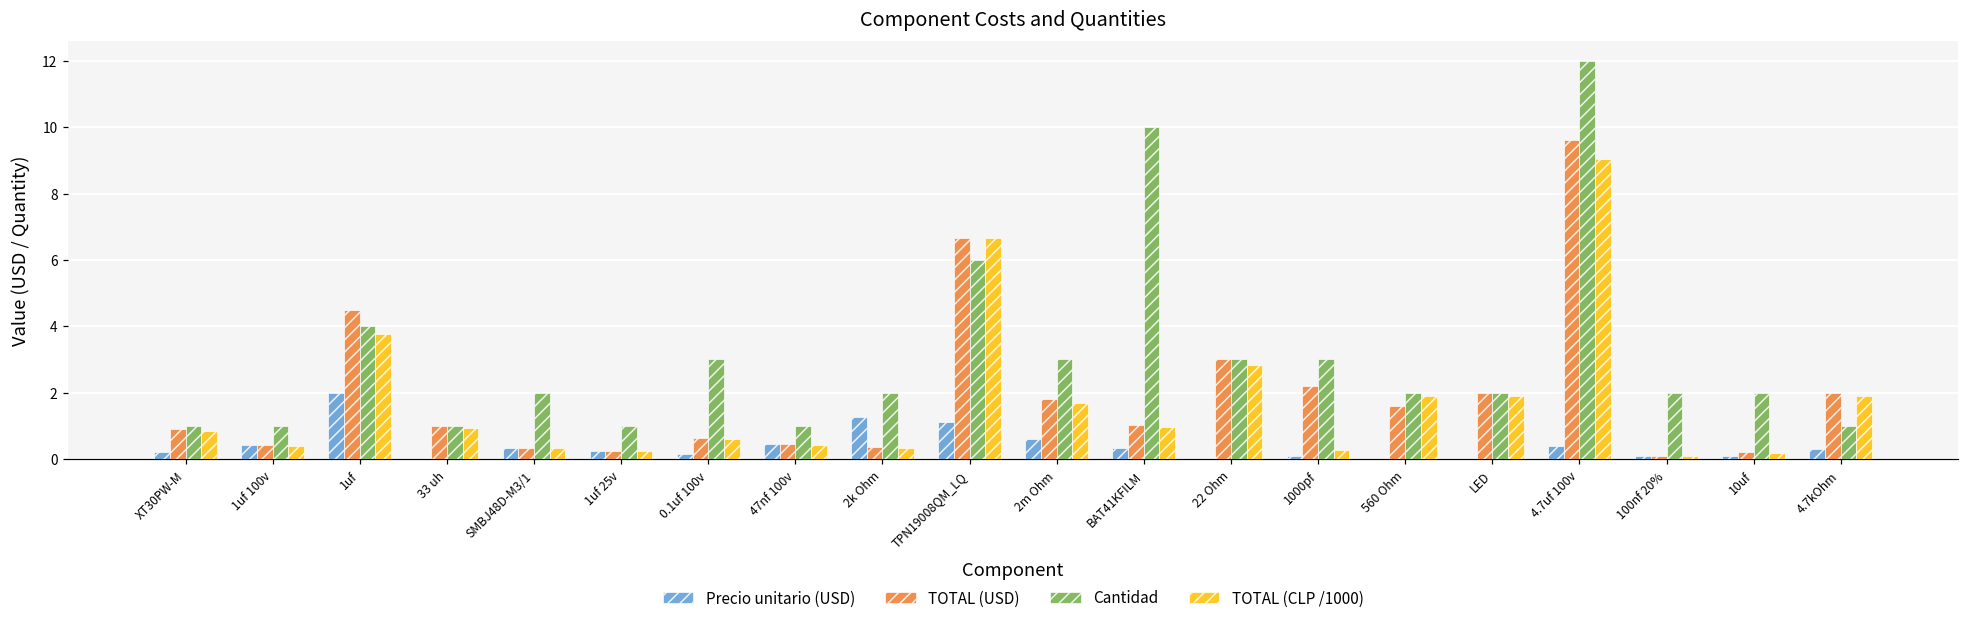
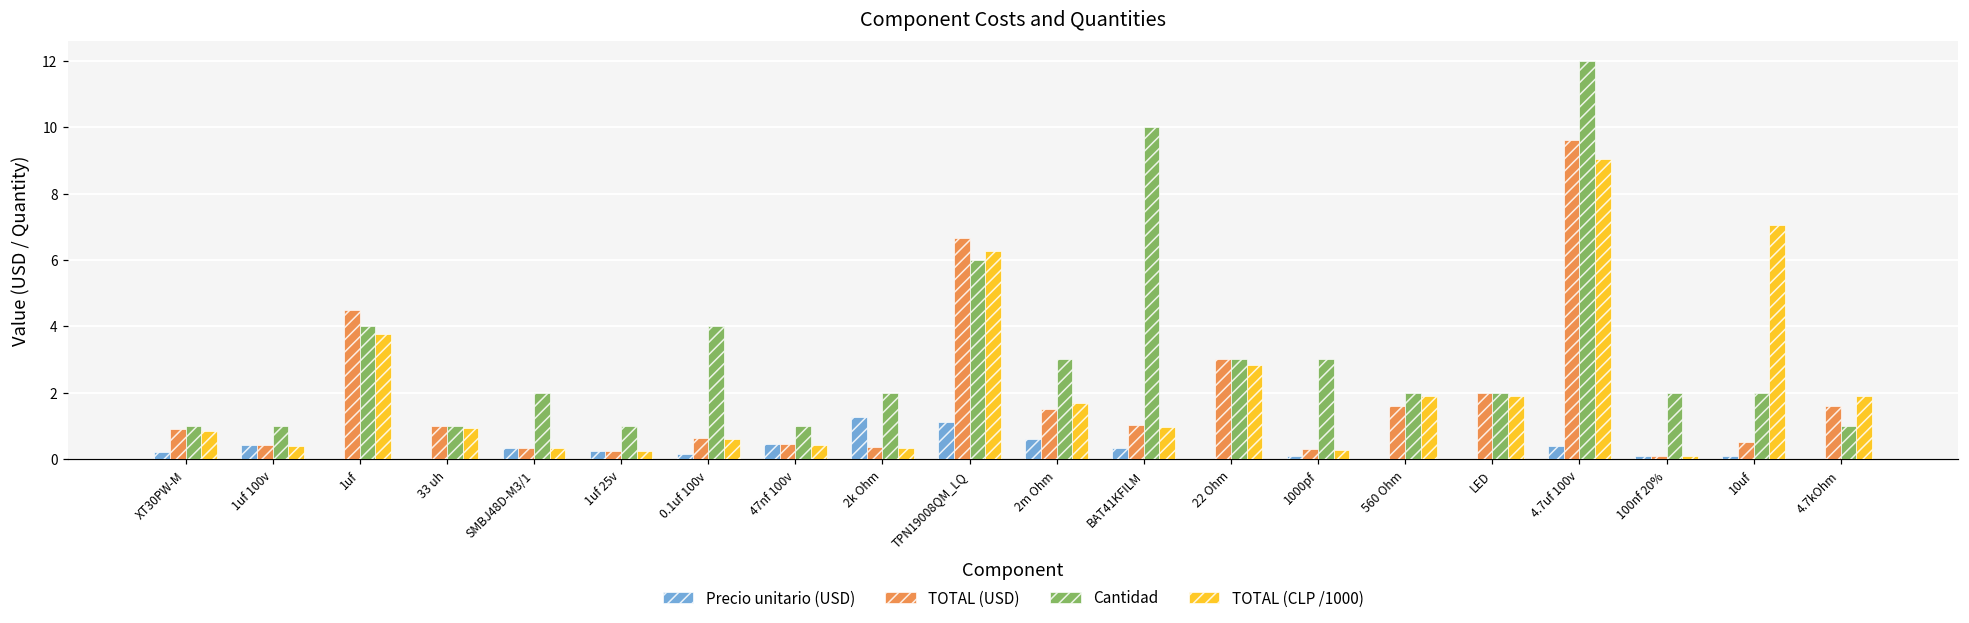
Precio unitario (USD), 1uf: 2 -> 0
Cantidad, 0.1uf 100v: 3 -> 4
TOTAL (CLP /1000), TPN19008QM_LQ: 6.7 -> 6.3
TOTAL (USD), 2m Ohm: 1.8 -> 1.5
TOTAL (USD), 1000pf: 2.2 -> 0.3
TOTAL (USD), 10uf: 0.2 -> 0.5
TOTAL (CLP /1000), 10uf: 0.2 -> 7.0
Precio unitario (USD), 4.7kOhm: 0.3 -> 0.0
TOTAL (USD), 4.7kOhm: 2.0 -> 1.6
